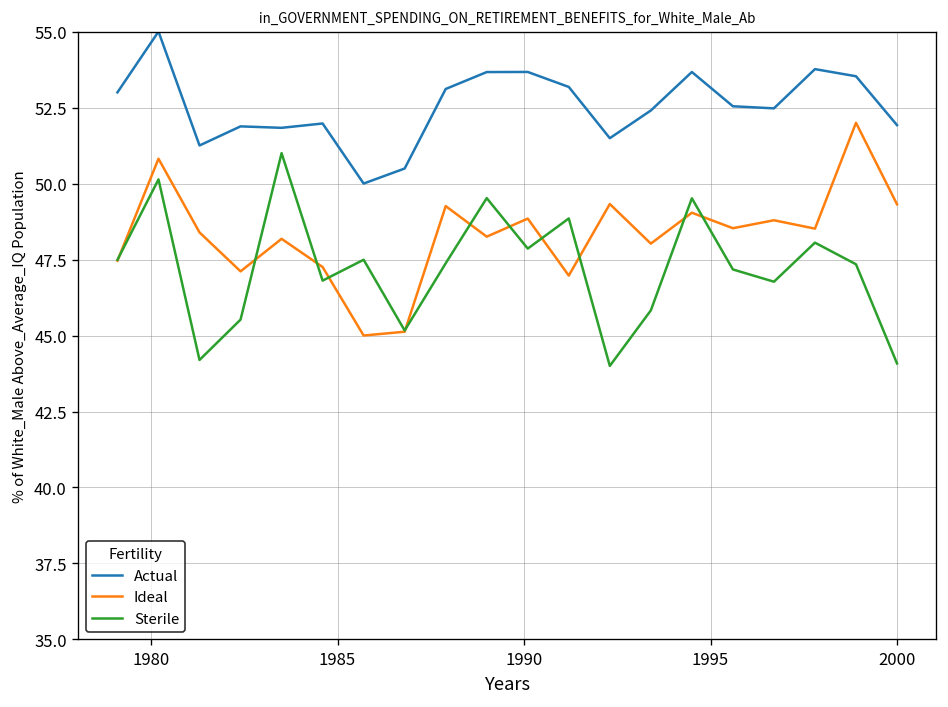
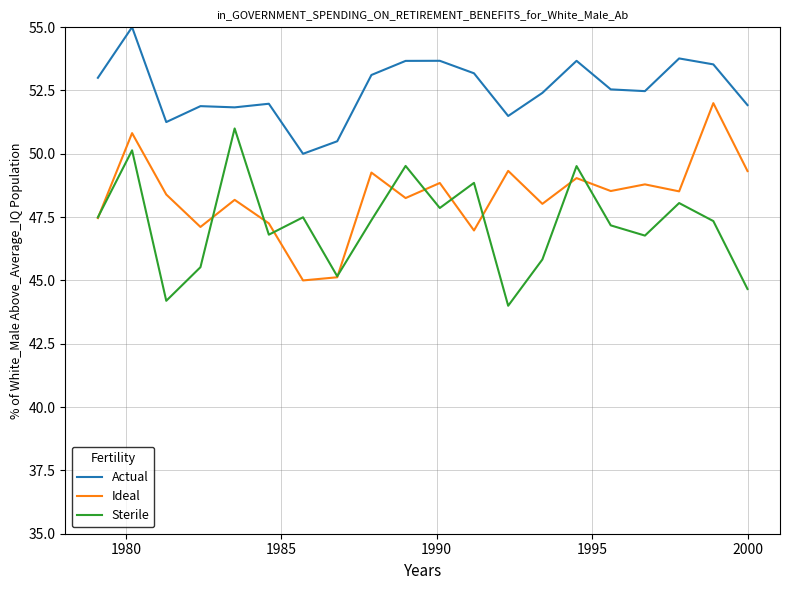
Sterile, 2000: 44.1 -> 44.7
